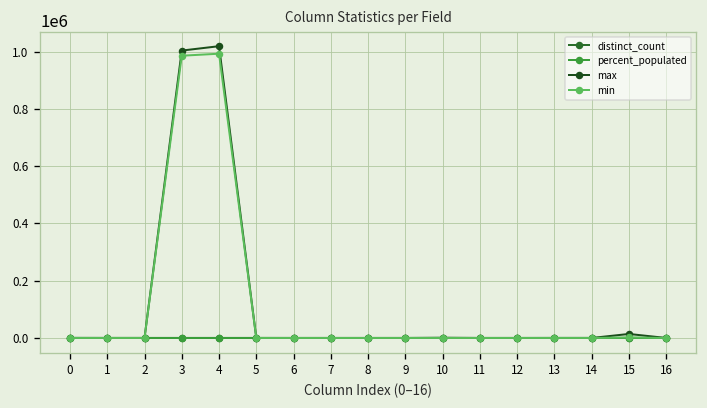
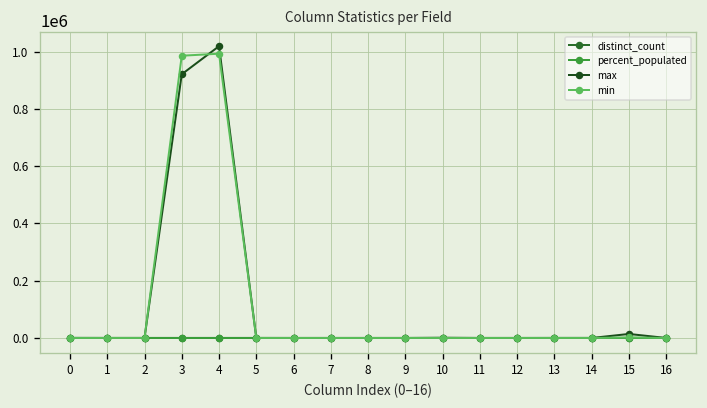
max, 3: 1000000 -> 920000
